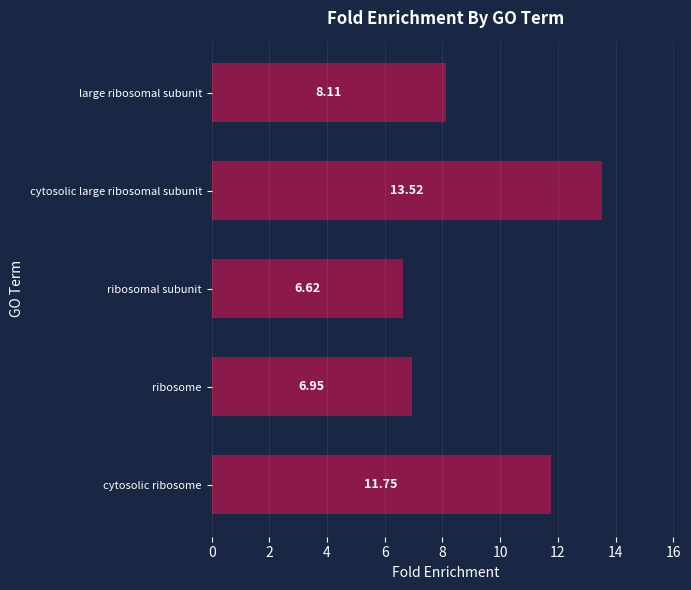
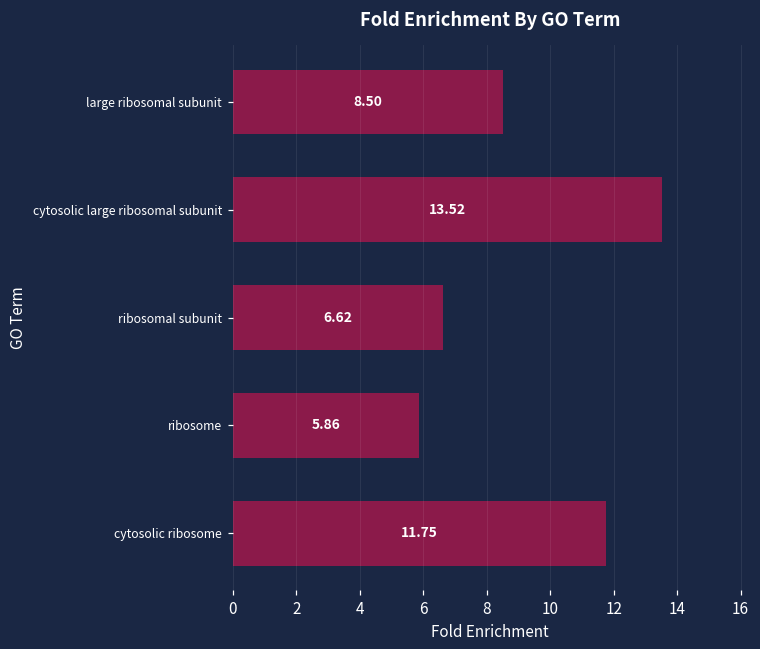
large ribosomal subunit: 8.11 -> 8.50
ribosome: 6.95 -> 5.86
